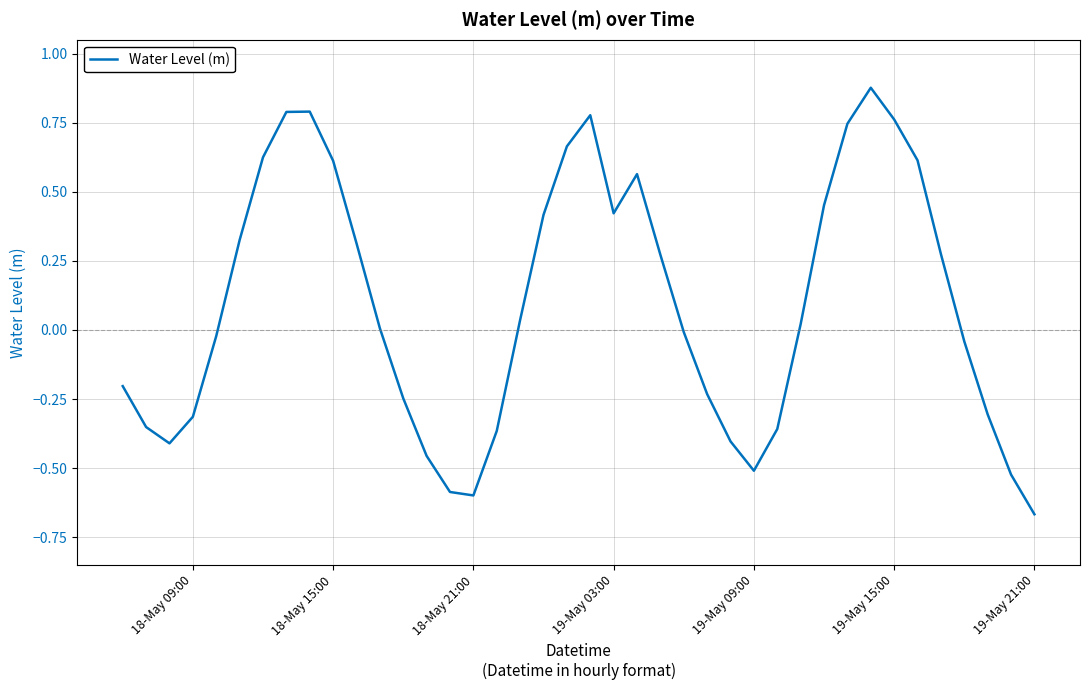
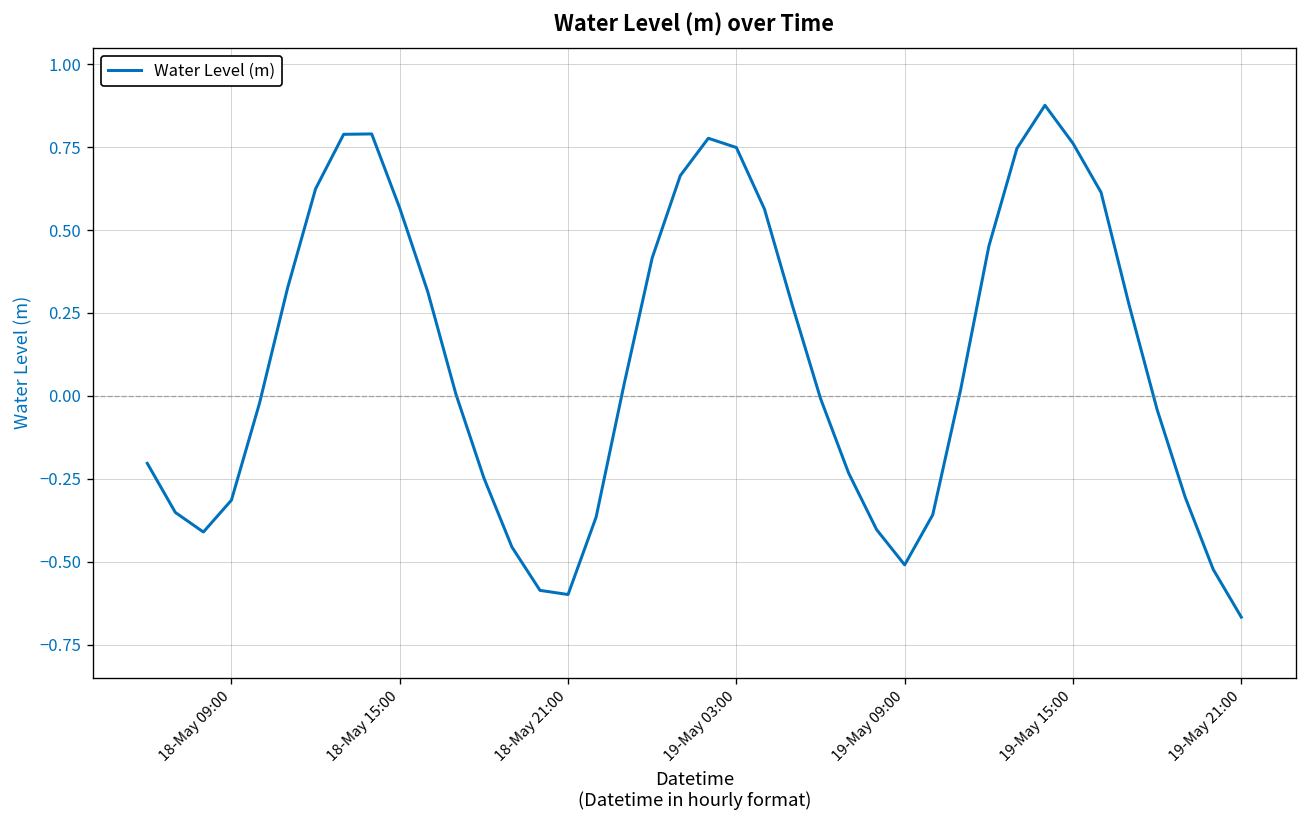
18-May 15:00: 0.61 -> 0.57
19-May 03:00: 0.42 -> 0.75
